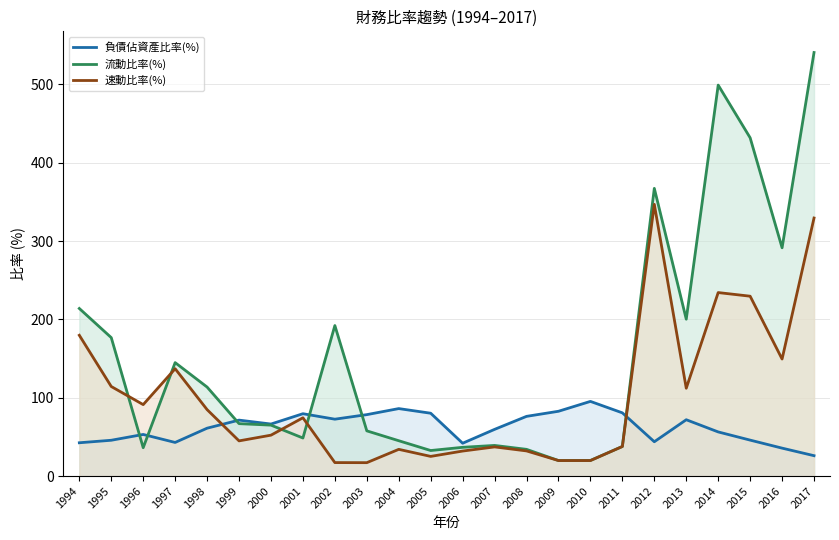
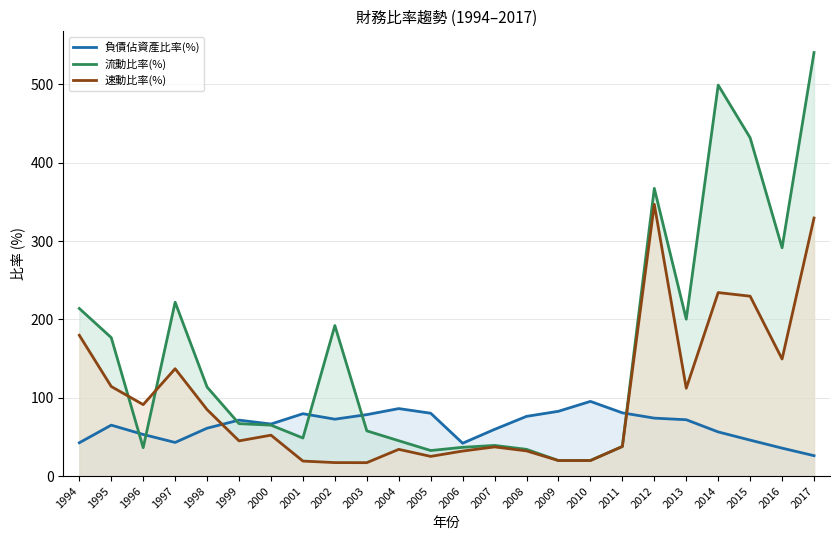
負債佔資產比率(%), 1995: 50 -> 70
流動比率(%), 1997: 140 -> 220
速動比率(%), 2001: 70 -> 20
負債佔資產比率(%), 2012: 40 -> 70
